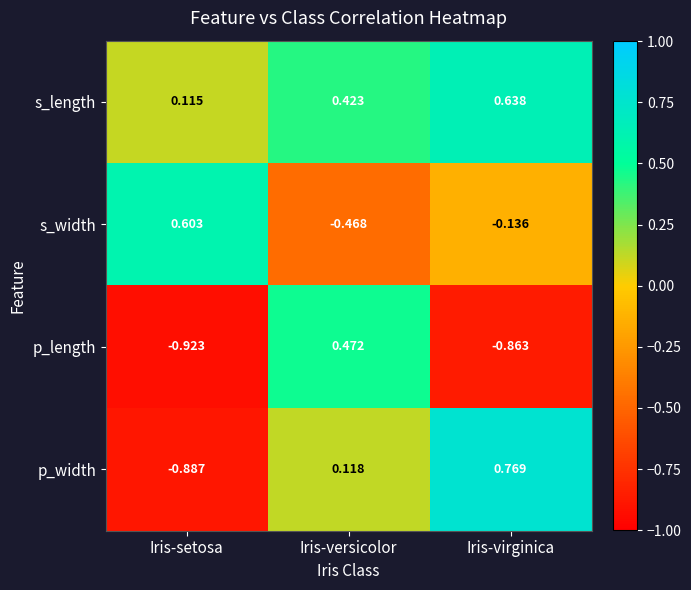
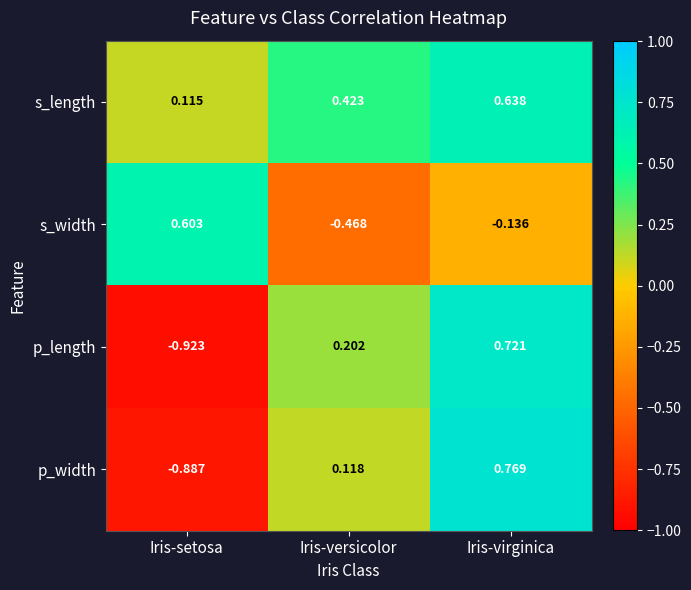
p_length, Iris-versicolor: 0.472 -> 0.202
p_length, Iris-virginica: -0.863 -> 0.721
